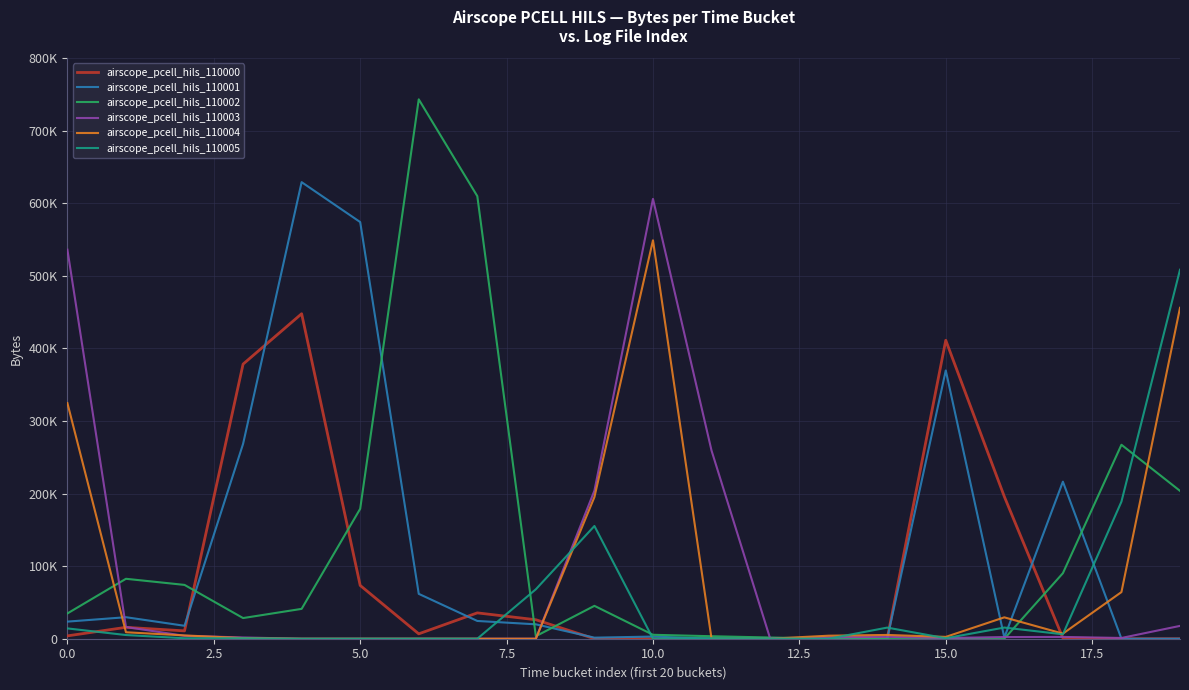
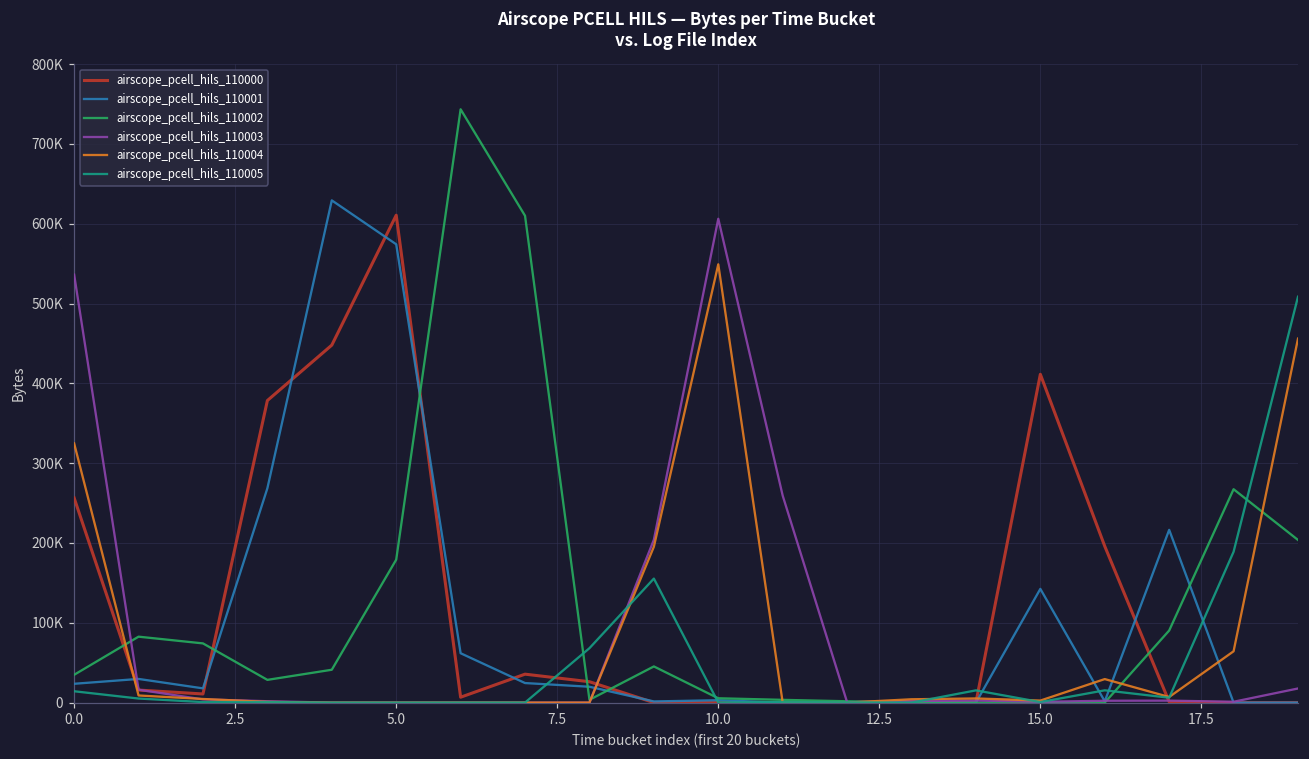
airscope_pcell_hils_110000, 0.0: 0 -> 260000
airscope_pcell_hils_110000, 5.0: 70000 -> 610000
airscope_pcell_hils_110001, 15.0: 370000 -> 140000
